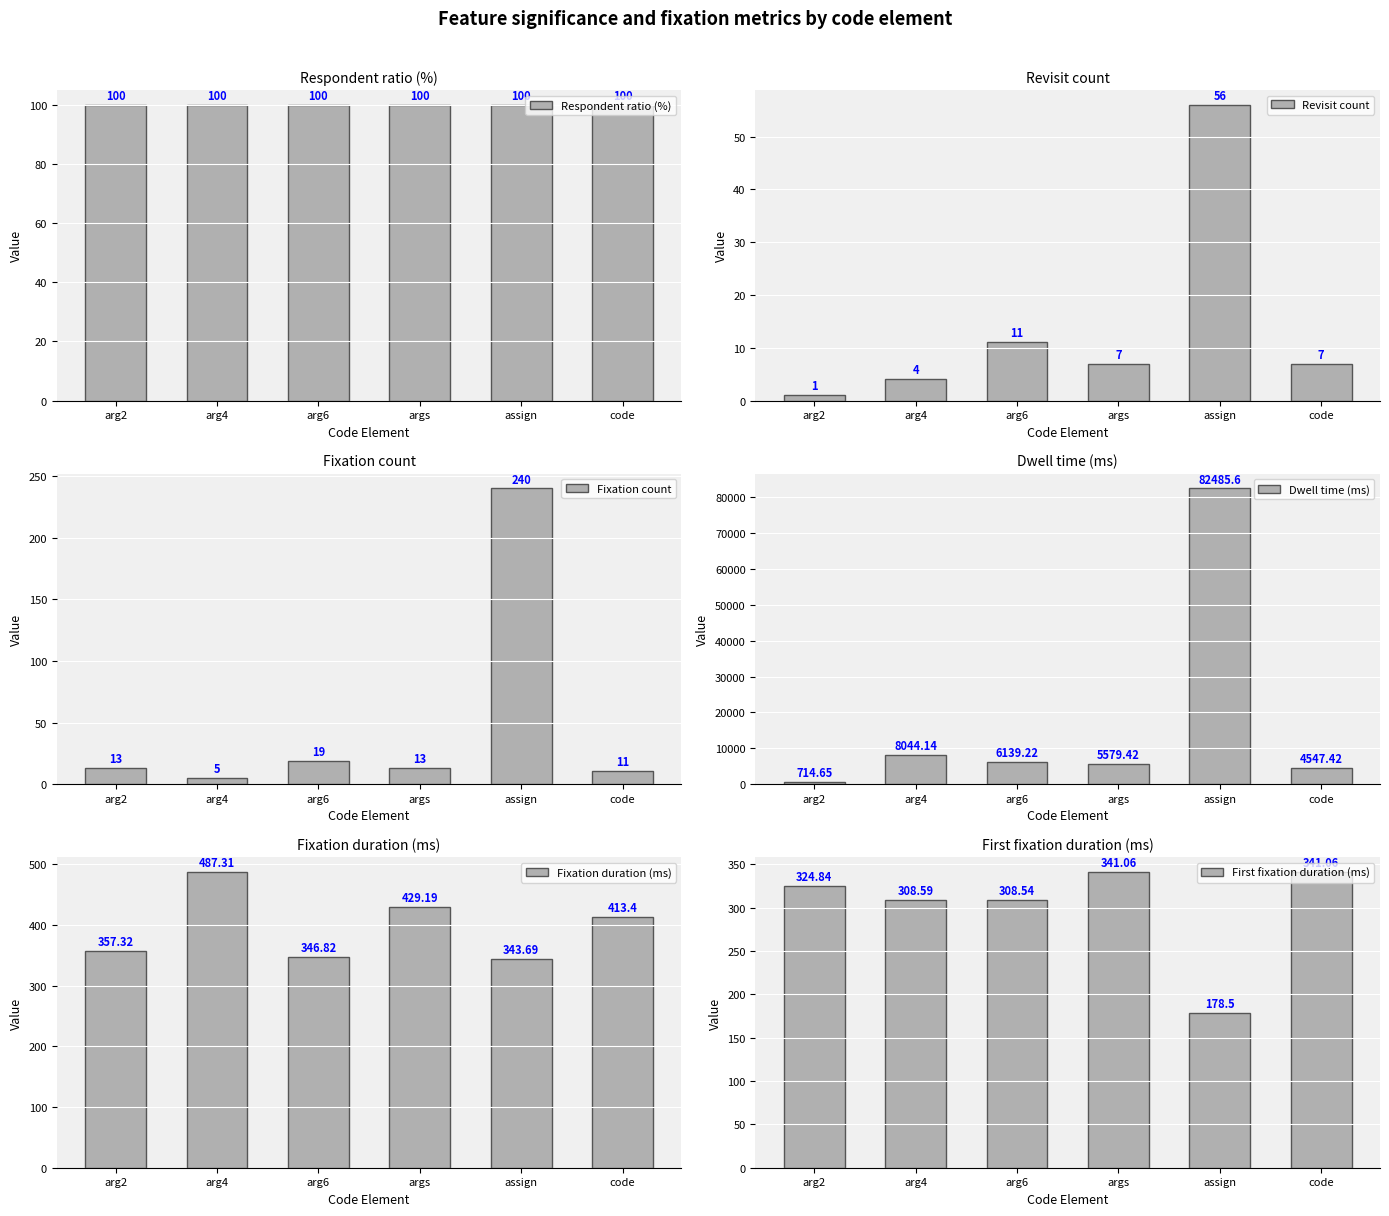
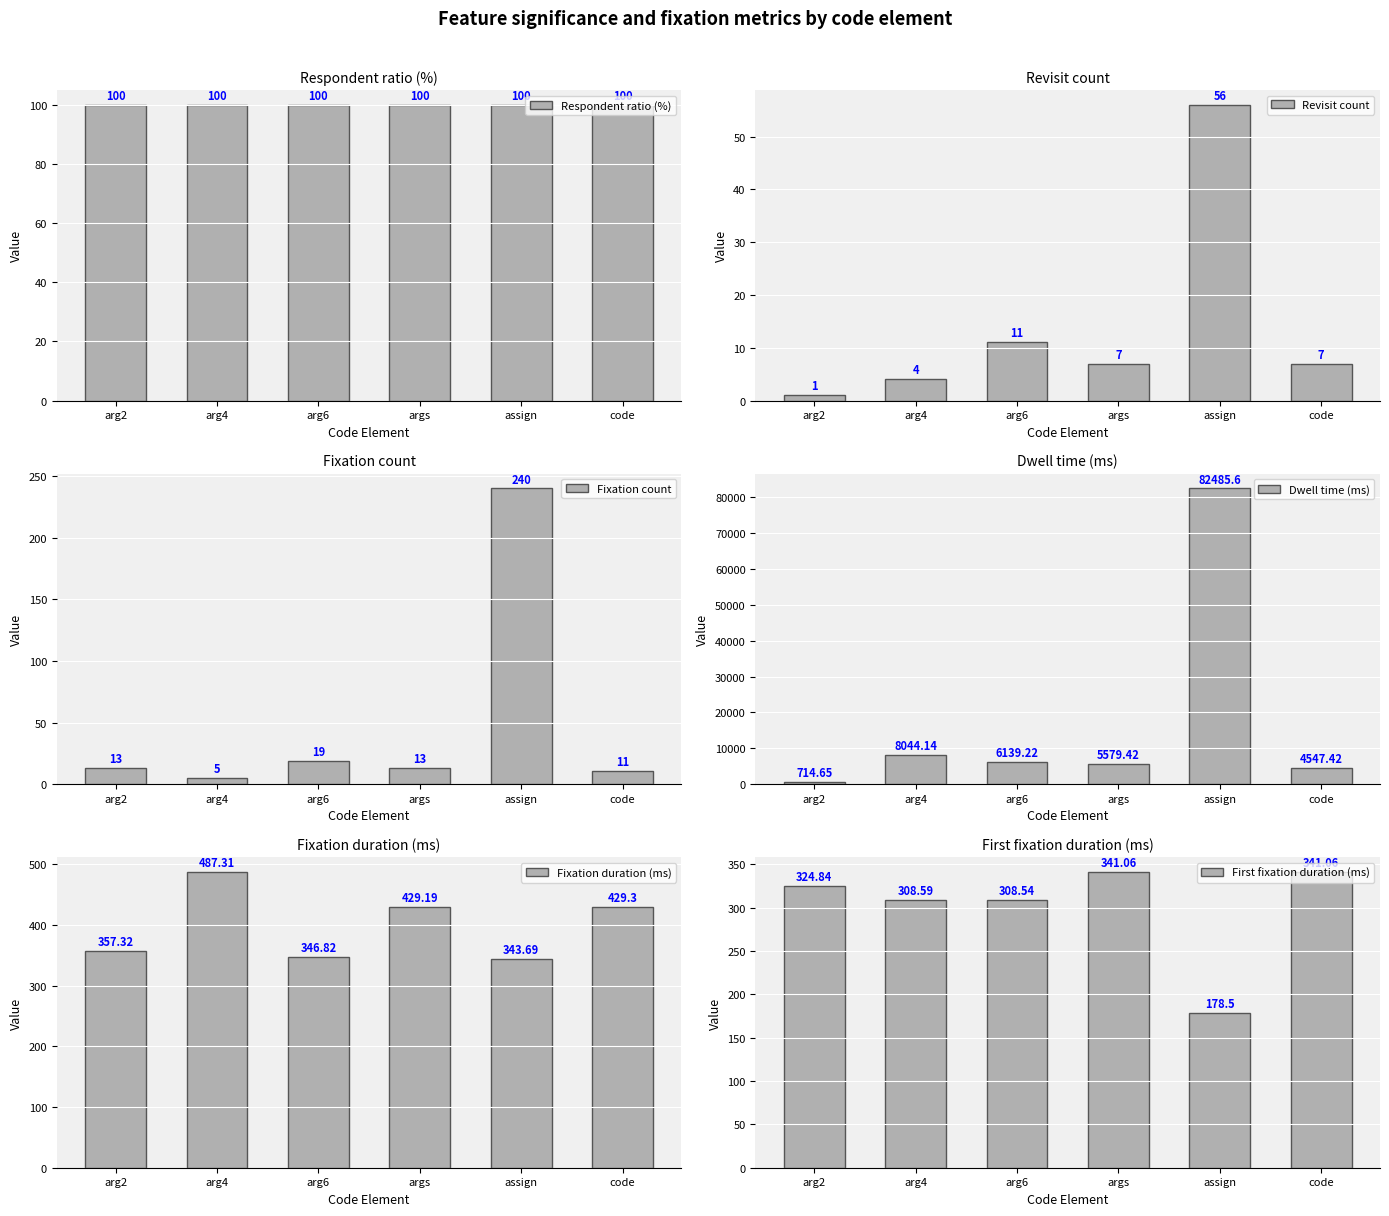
Fixation duration (ms), code: 413.4 -> 429.3
